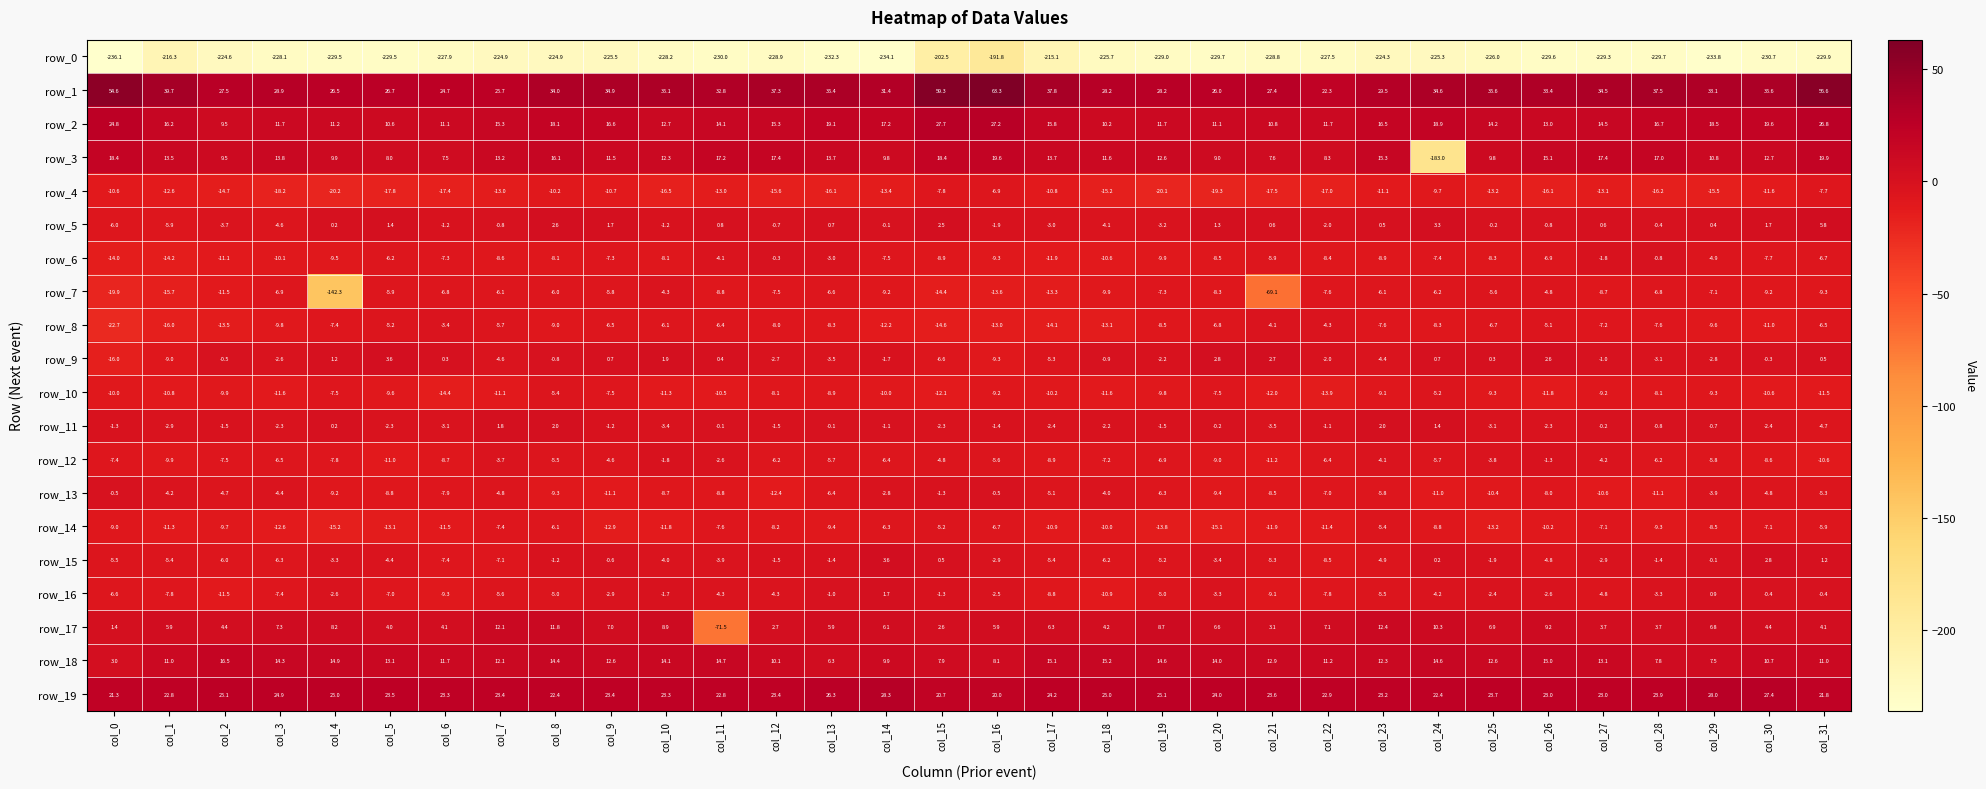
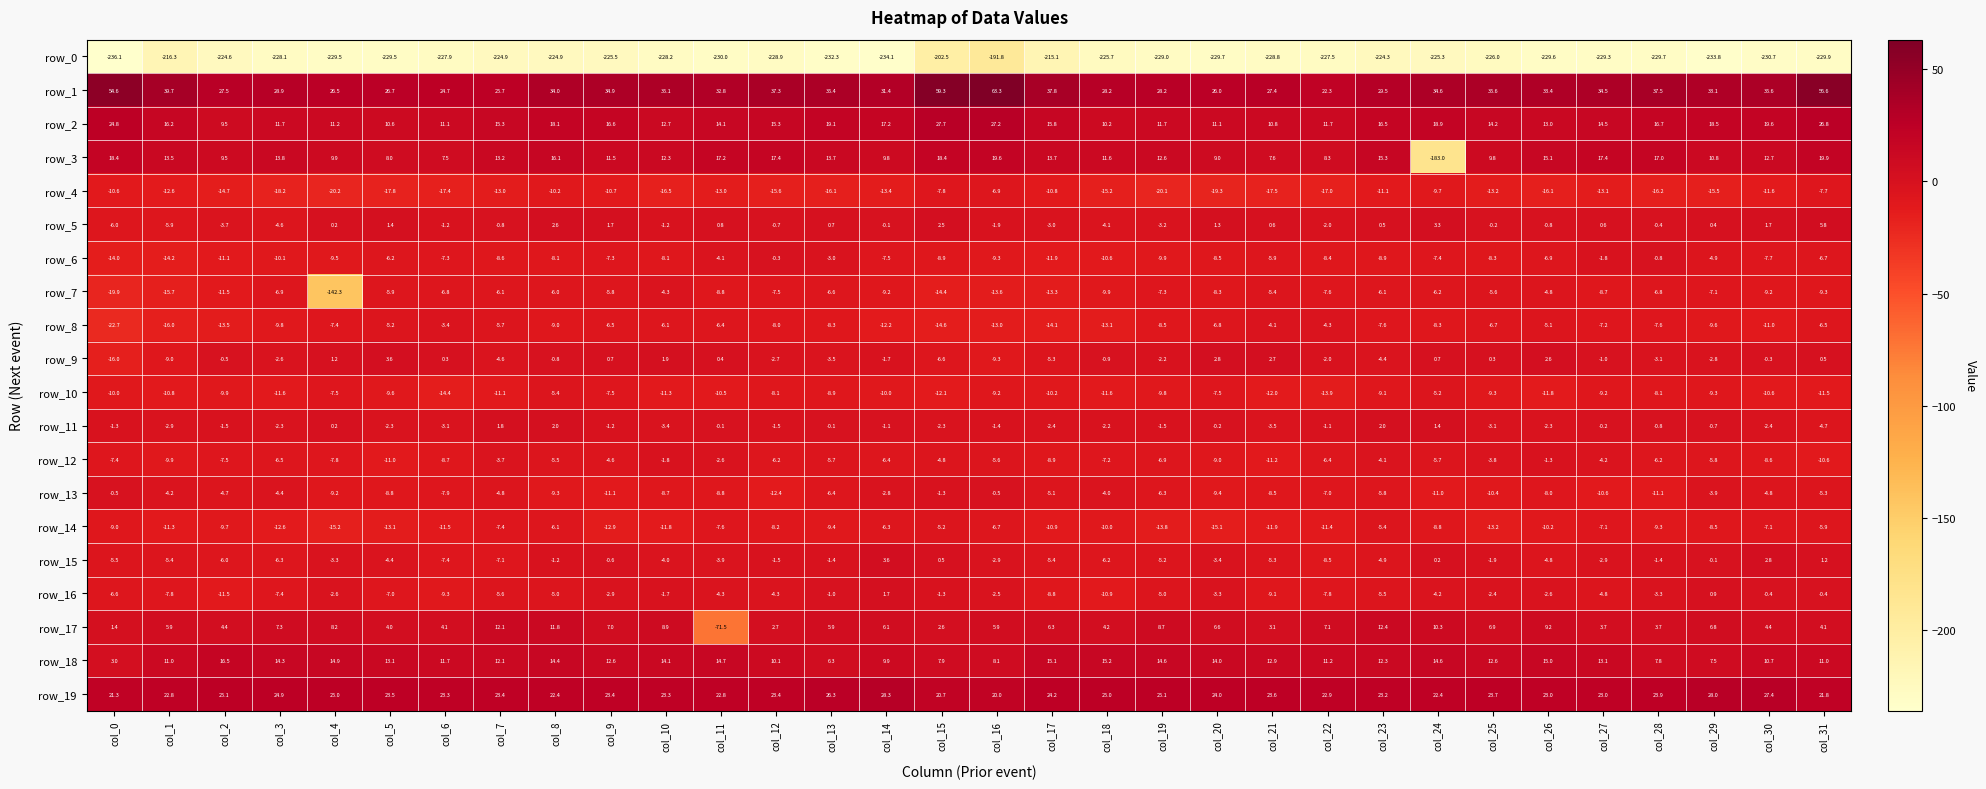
row_7, col_21: -69.1 -> -5.4
